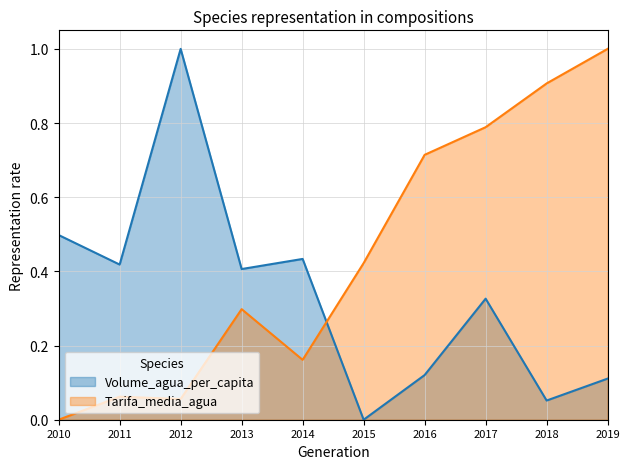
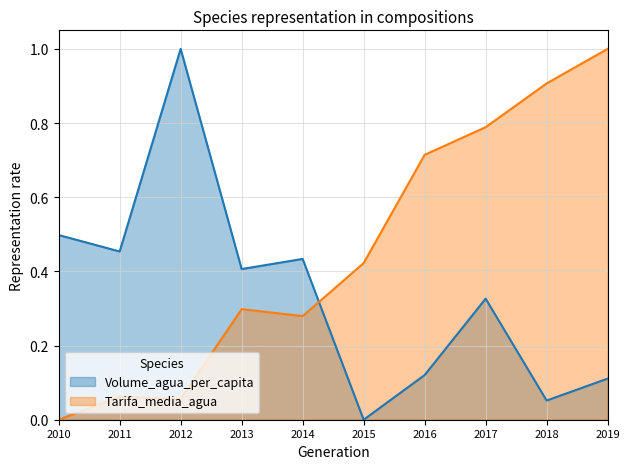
Volume_agua_per_capita, 2011: 0.42 -> 0.45
Tarifa_media_agua, 2014: 0.16 -> 0.28
